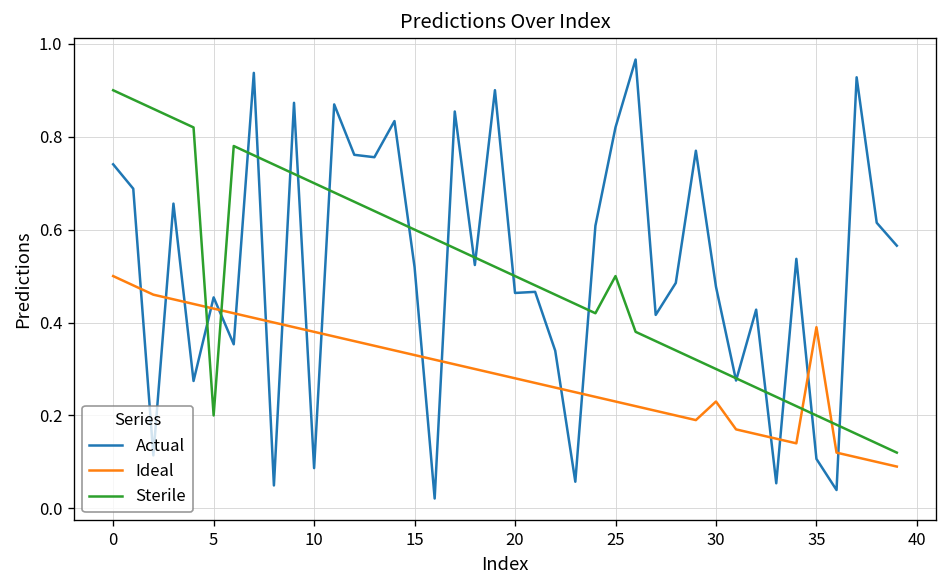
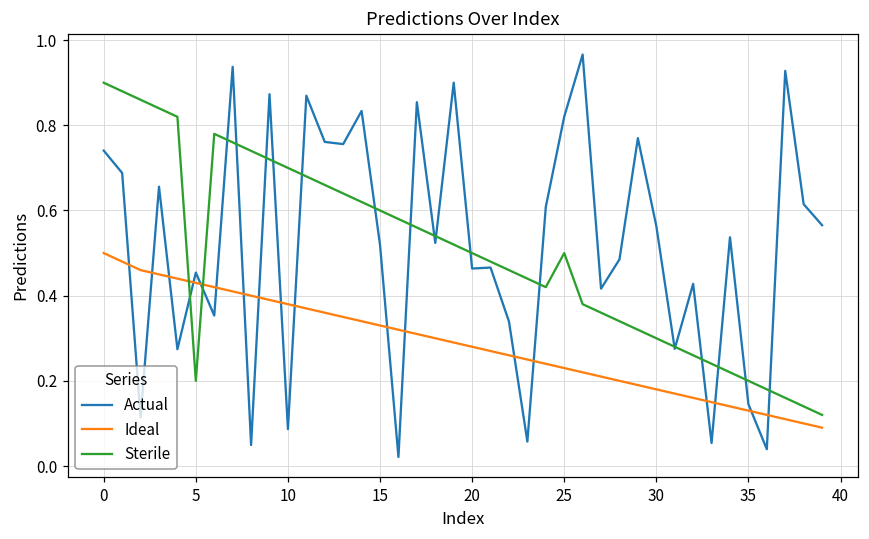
Actual, 30: 0.48 -> 0.56
Ideal, 30: 0.23 -> 0.18
Actual, 35: 0.11 -> 0.15
Ideal, 35: 0.39 -> 0.13
